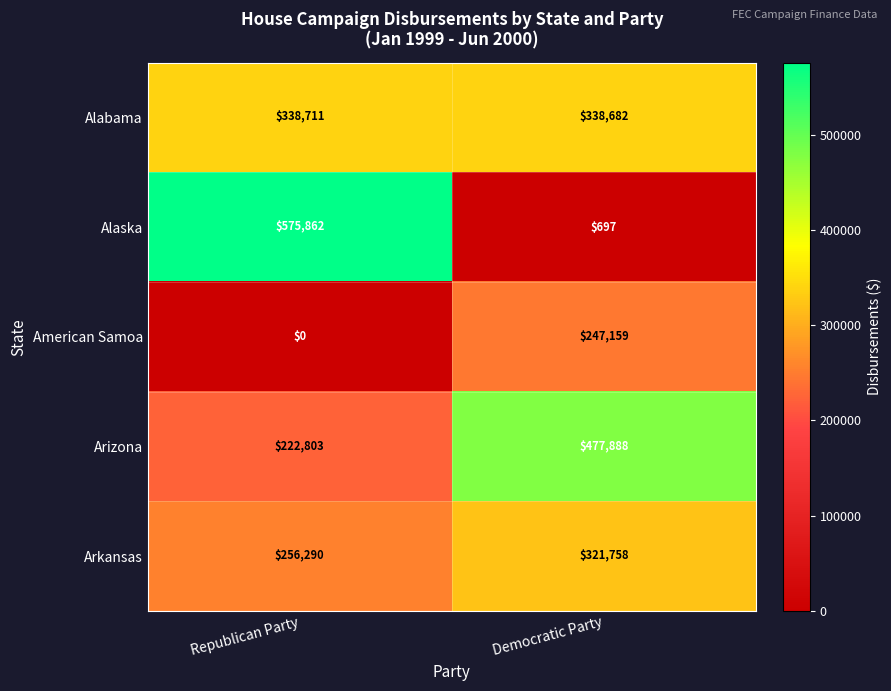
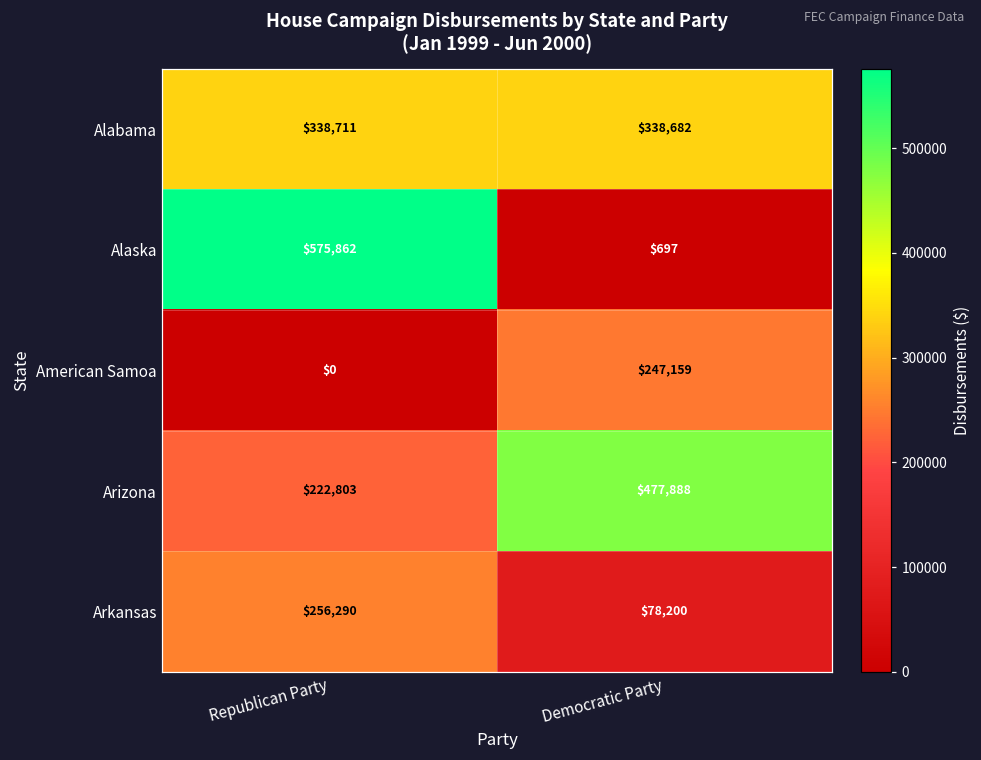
Arkansas, Democratic Party: $321,758 -> $78,200
